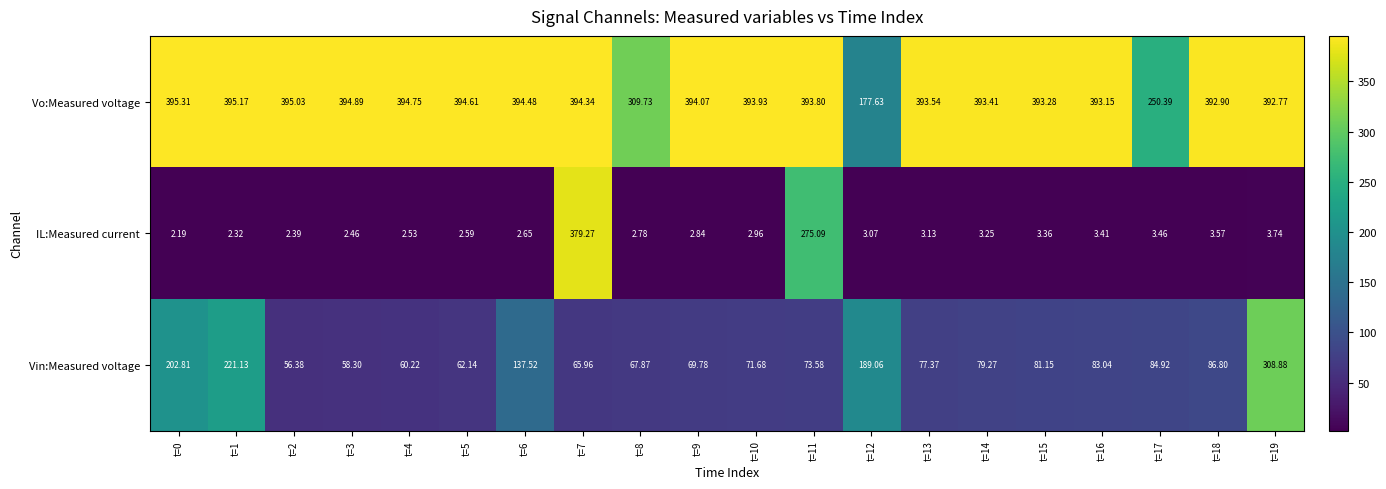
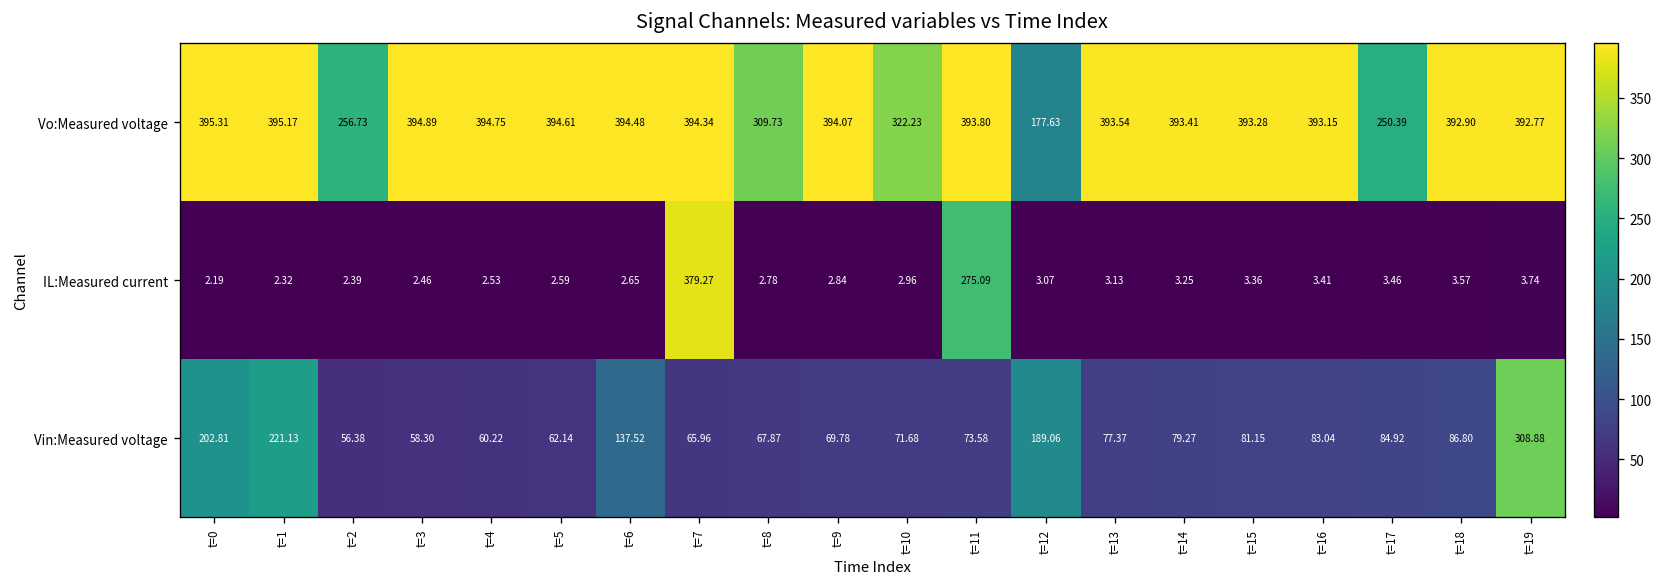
Vo:Measured voltage, t=2: 395.03 -> 256.73
Vo:Measured voltage, t=10: 393.93 -> 322.23
